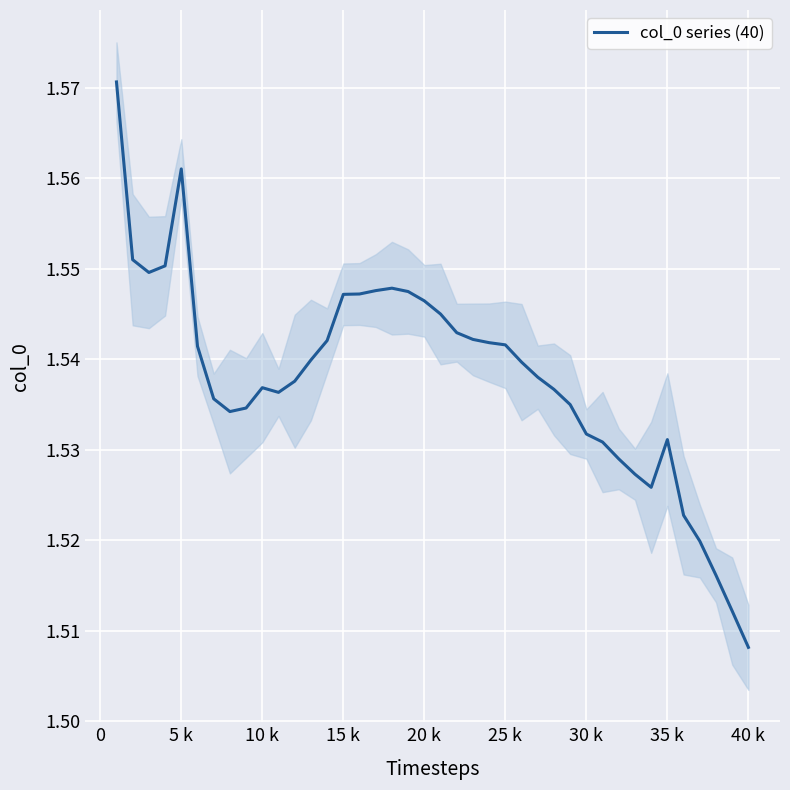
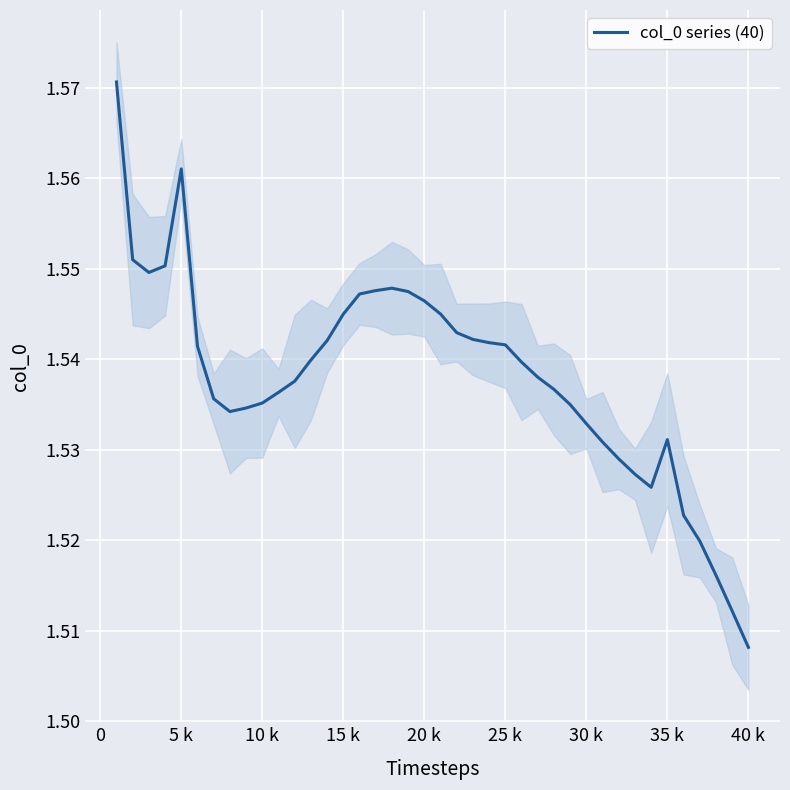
col_0 series (40), 10 k: 1.537 -> 1.535
col_0 series (40), 15 k: 1.547 -> 1.545
col_0 series (40), 30 k: 1.532 -> 1.533
